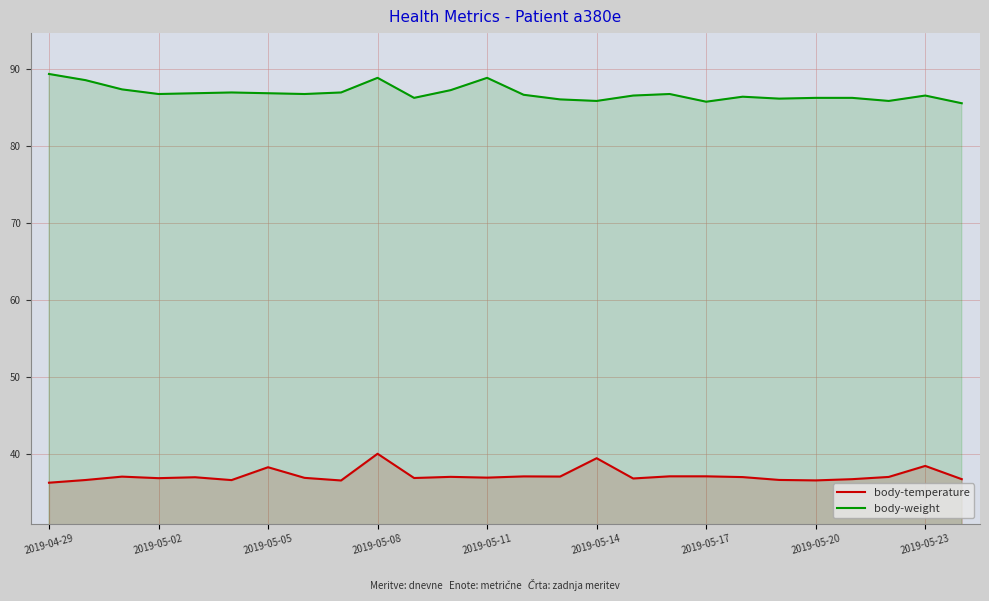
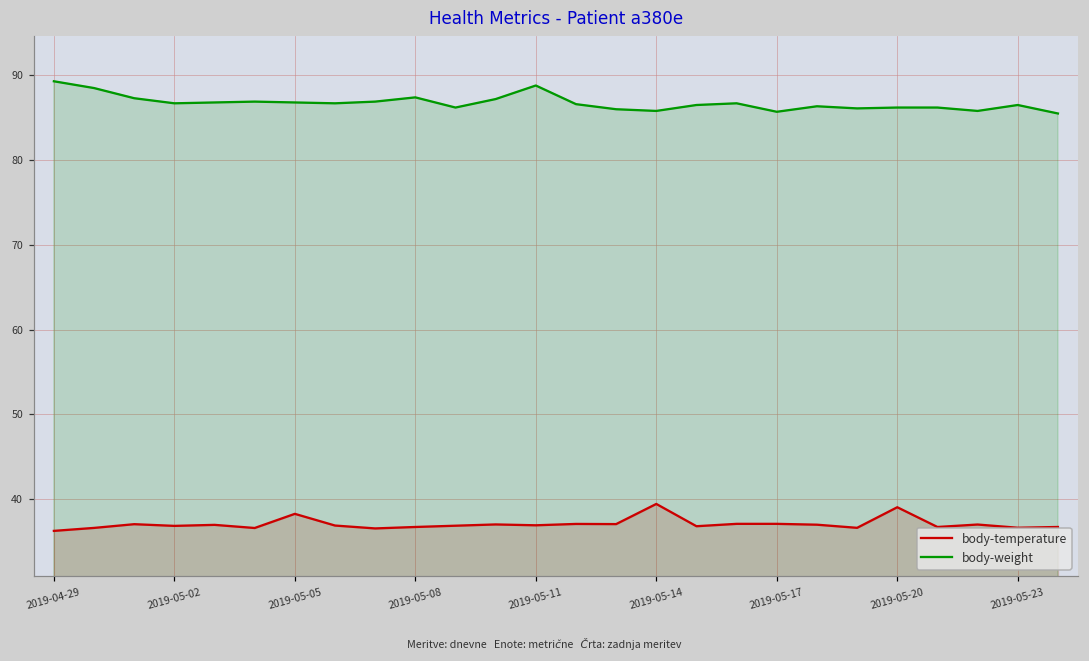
body-temperature, 2019-05-08: 40 -> 37
body-weight, 2019-05-08: 89 -> 87
body-temperature, 2019-05-20: 37 -> 39
body-temperature, 2019-05-23: 38 -> 37
